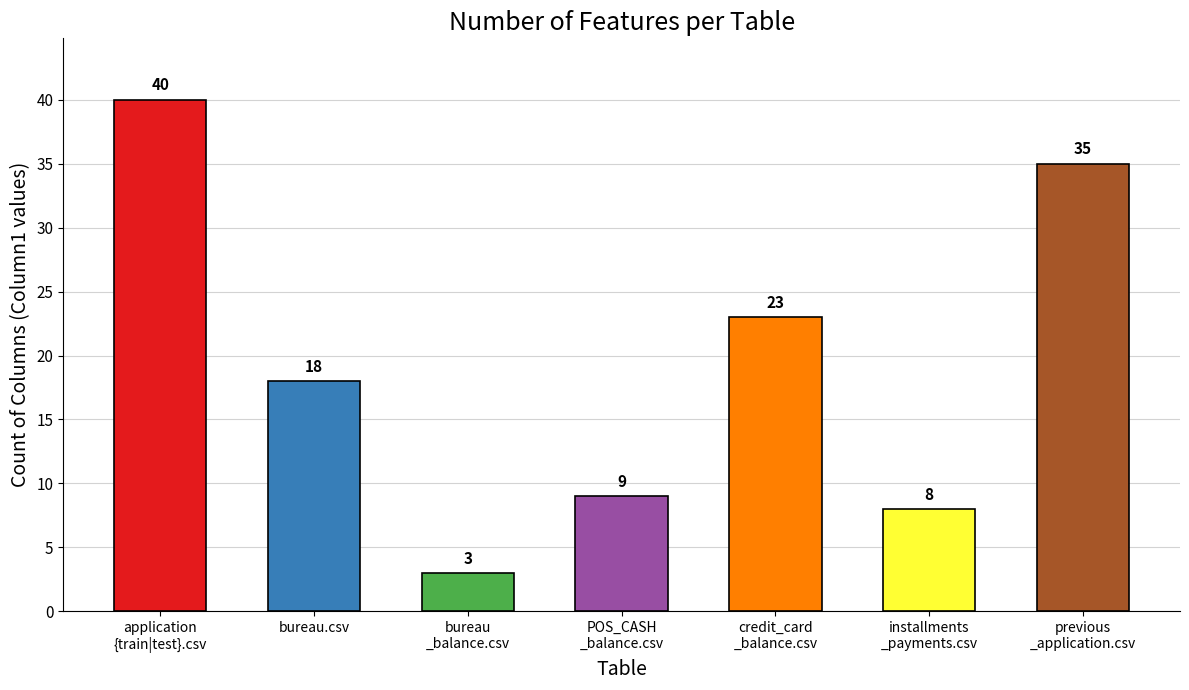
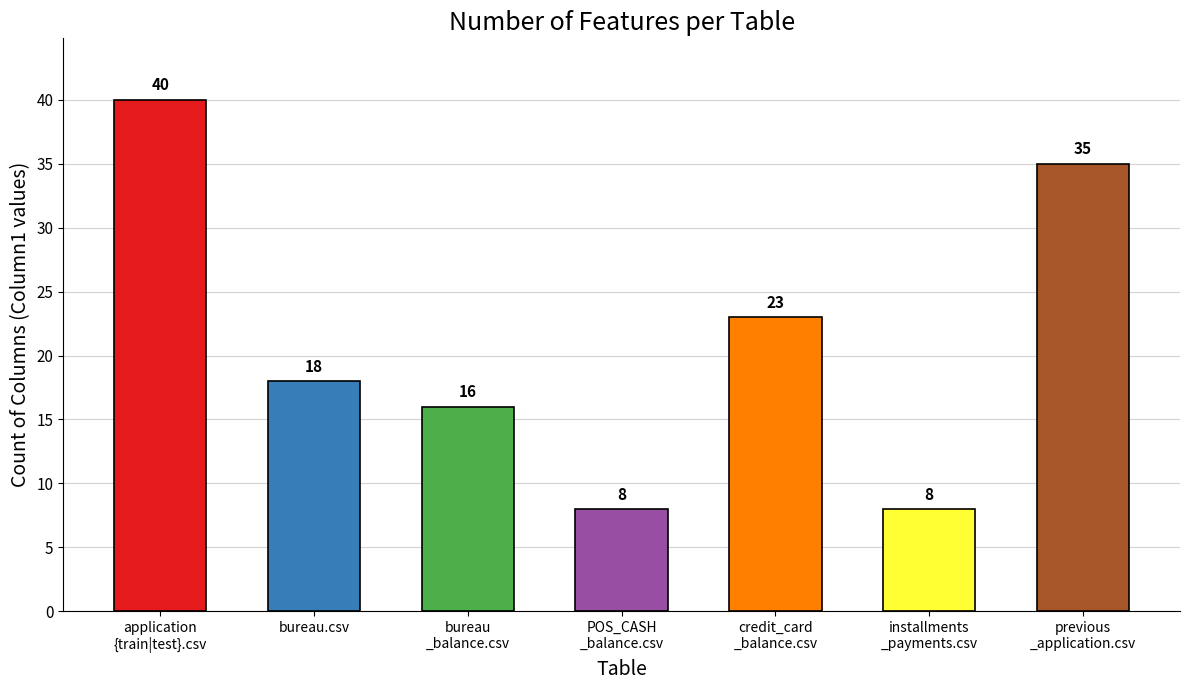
bureau _balance.csv: 3 -> 16
POS_CASH _balance.csv: 9 -> 8
